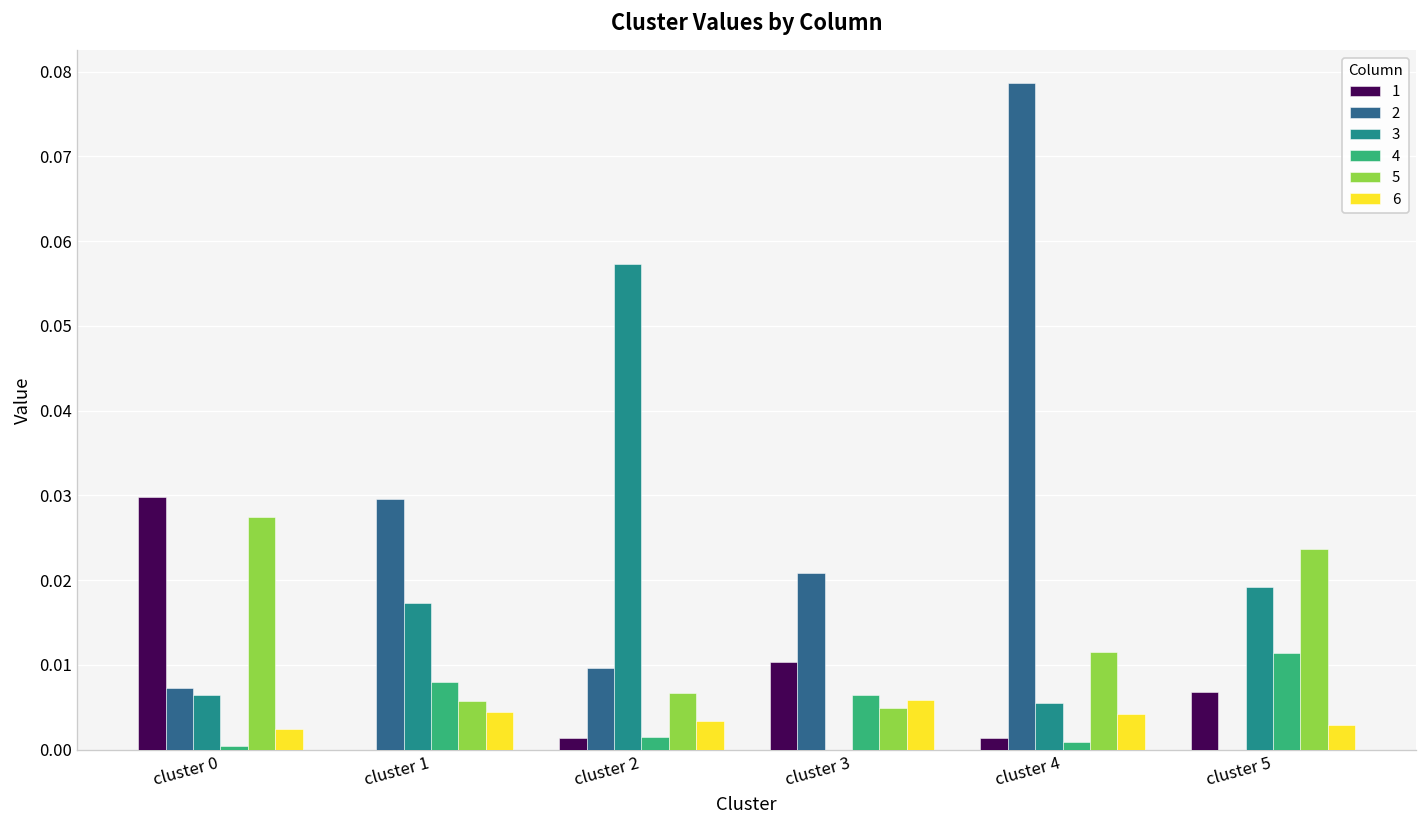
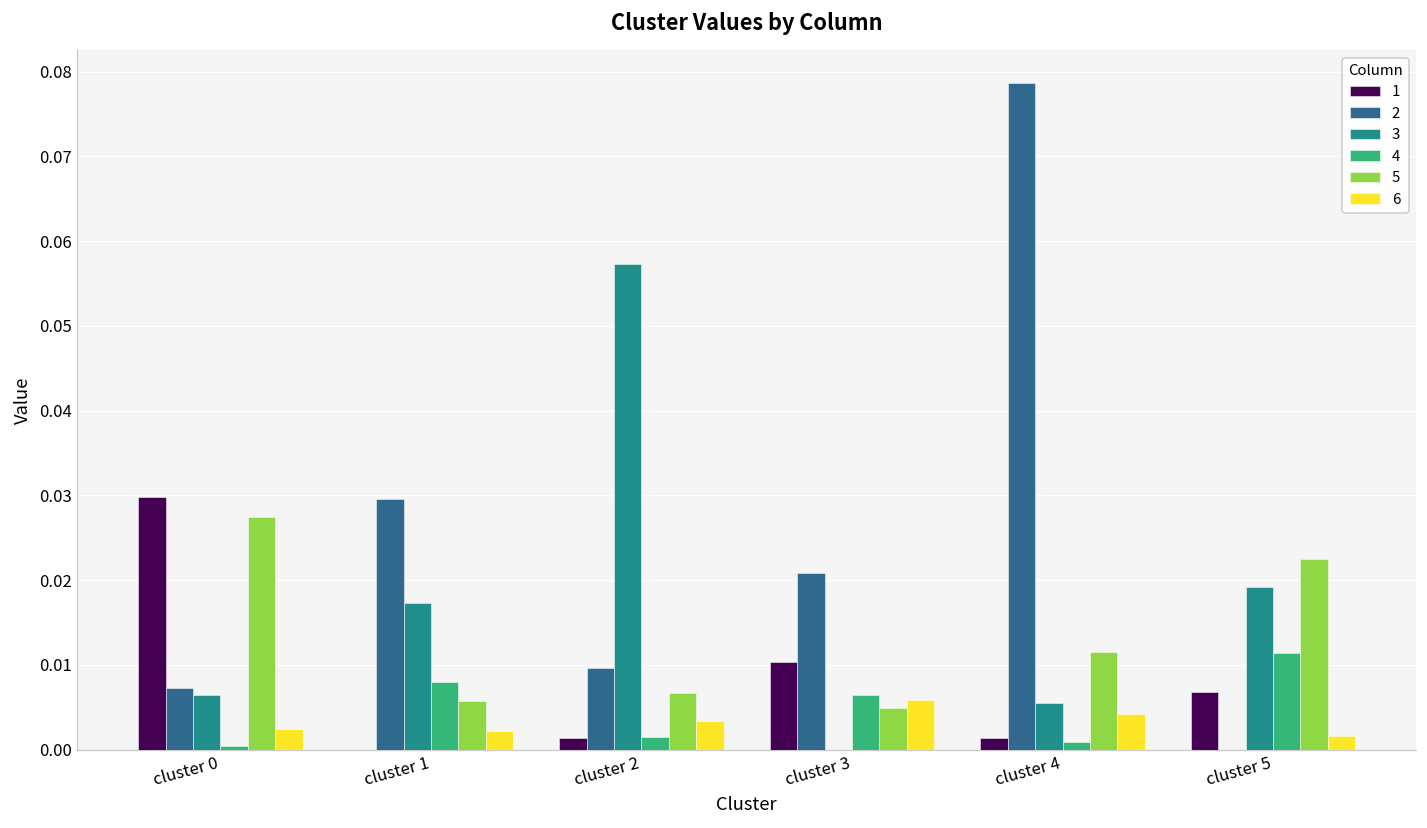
6, cluster 1: 0.004 -> 0.002
5, cluster 5: 0.024 -> 0.023
6, cluster 5: 0.003 -> 0.002
